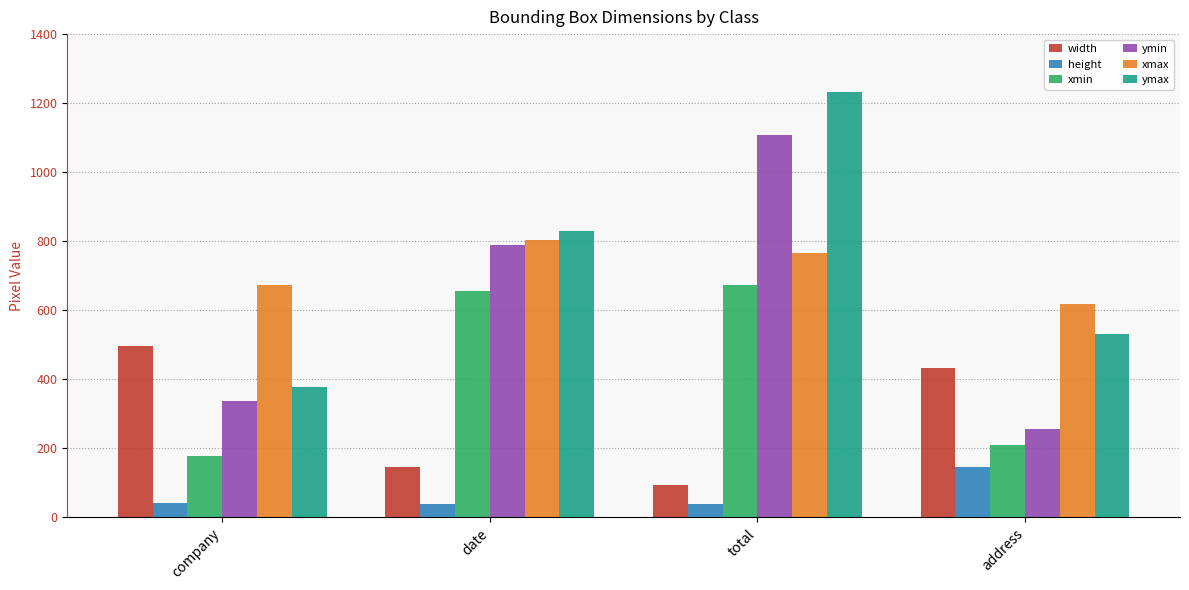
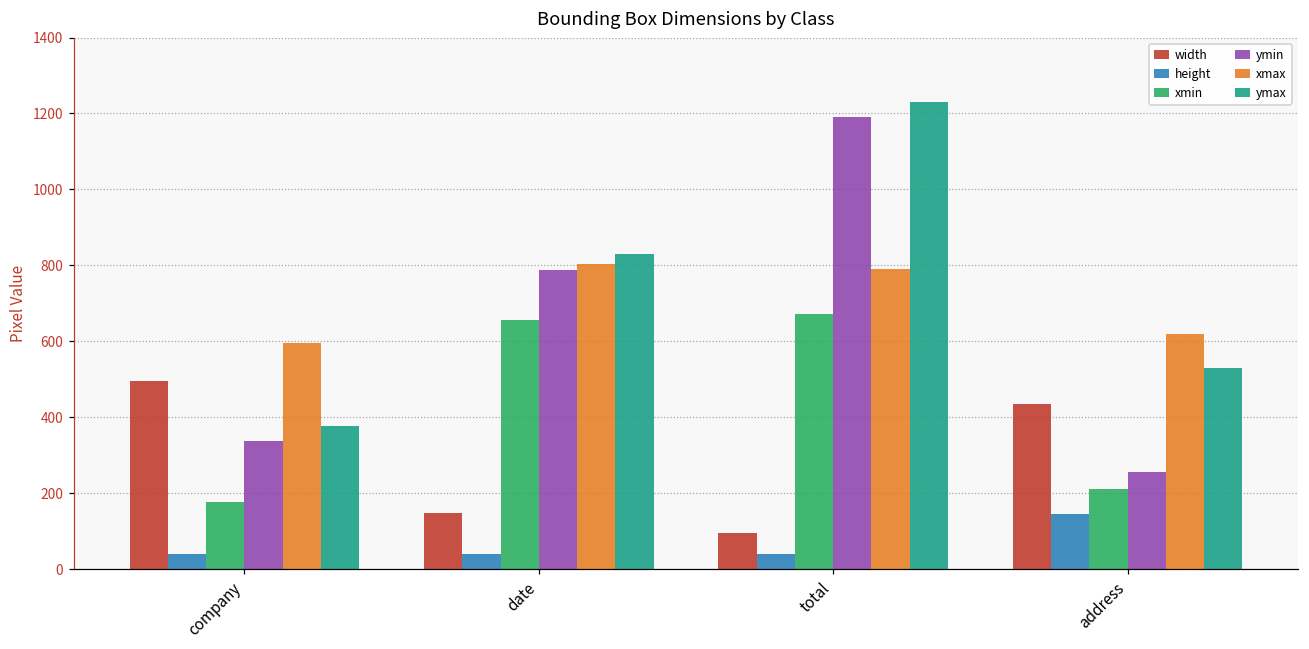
xmax, company: 670 -> 600
ymin, total: 1110 -> 1190
xmax, total: 770 -> 790
